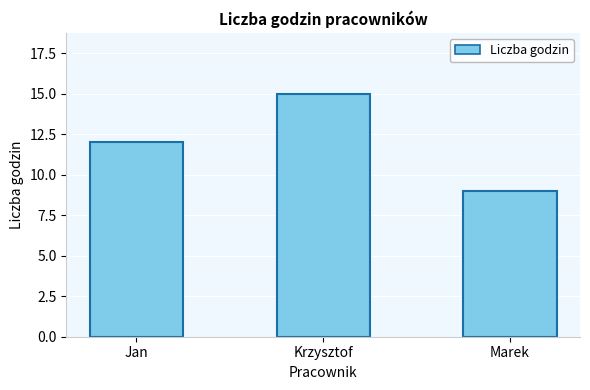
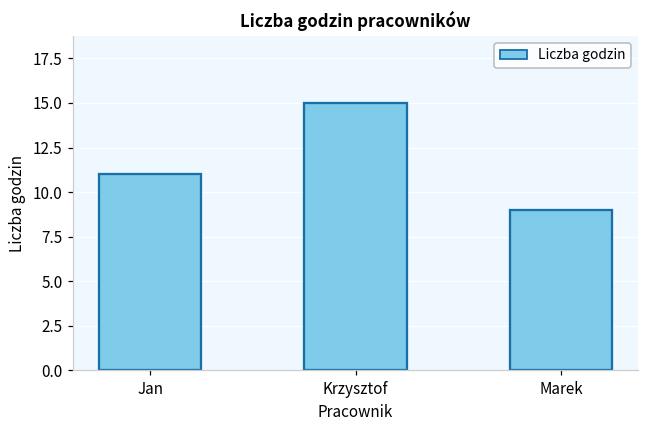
Jan: 12 -> 11
